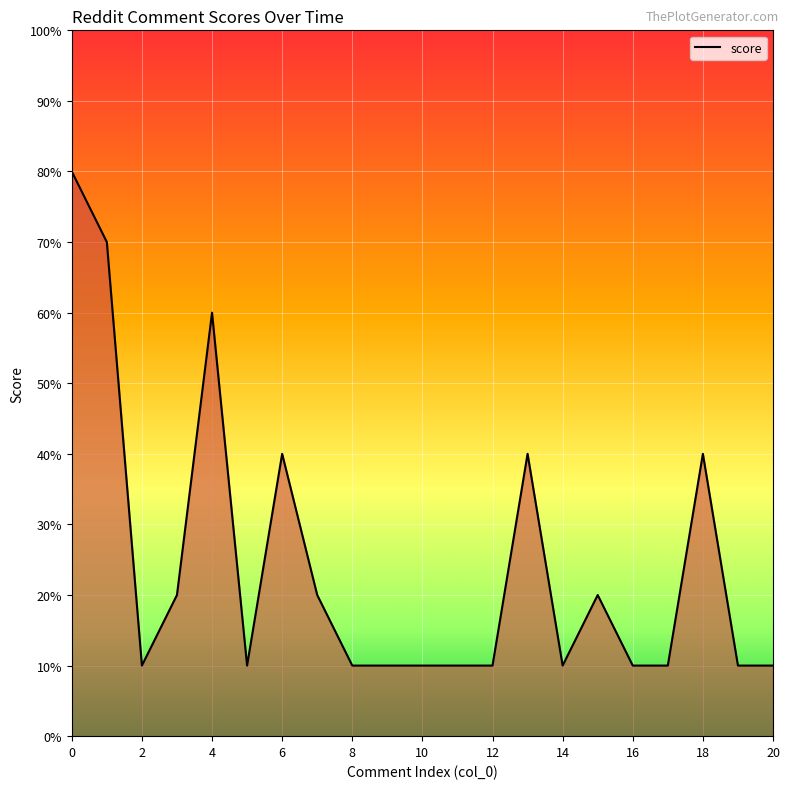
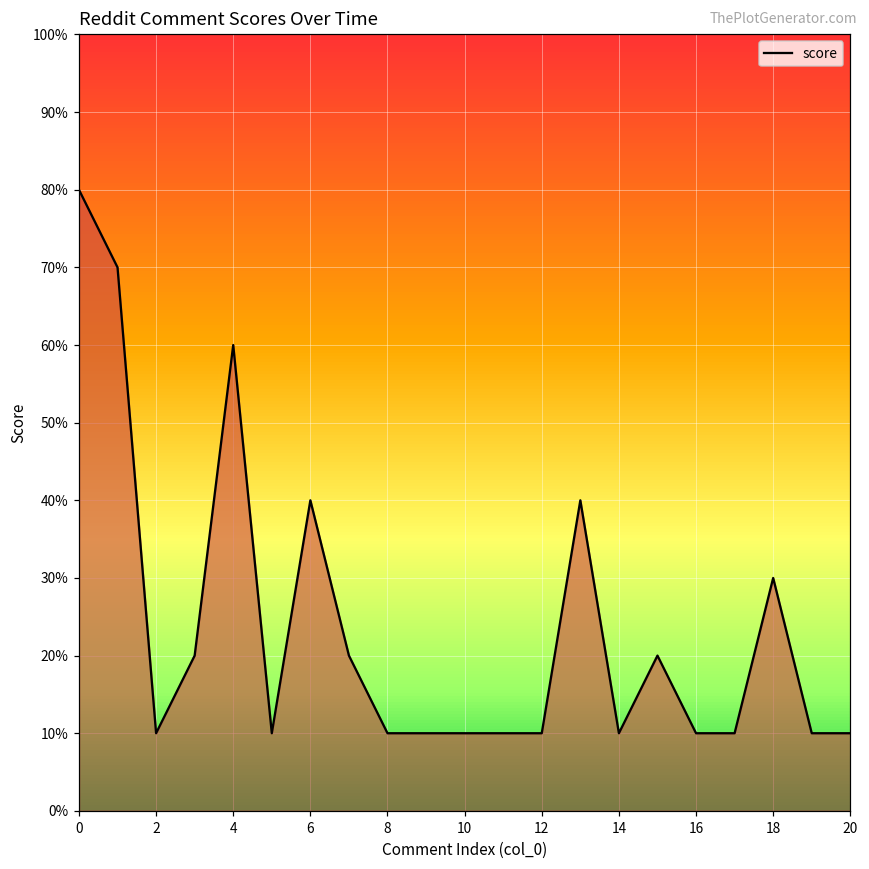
18: 40% -> 30%
